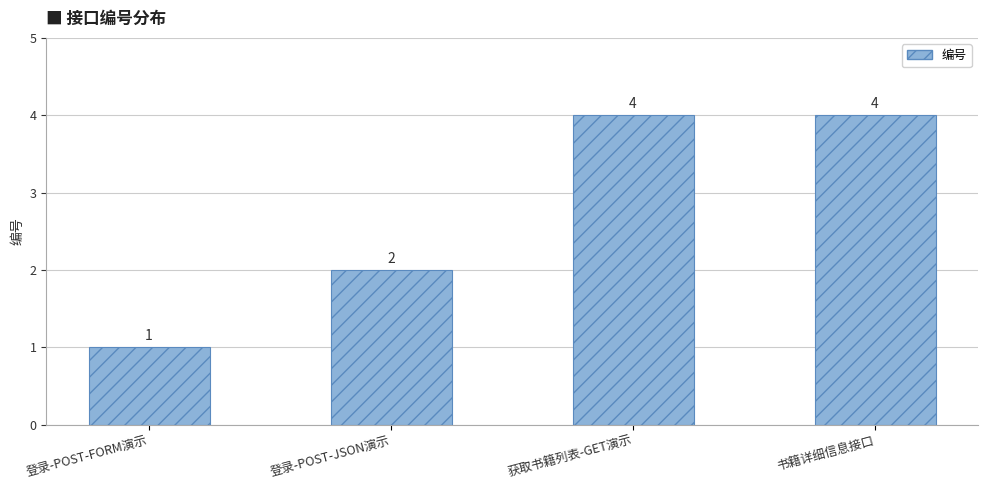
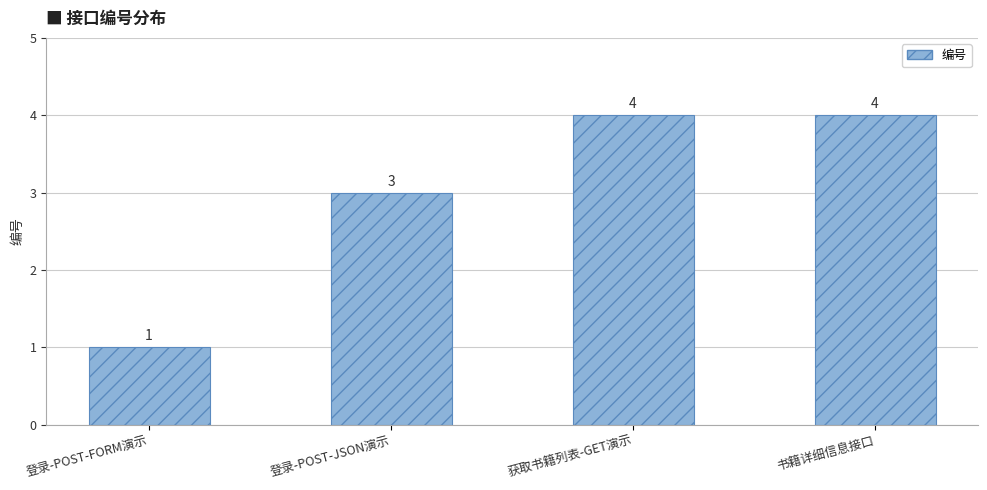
登录-POST-JSON演示: 2 -> 3
